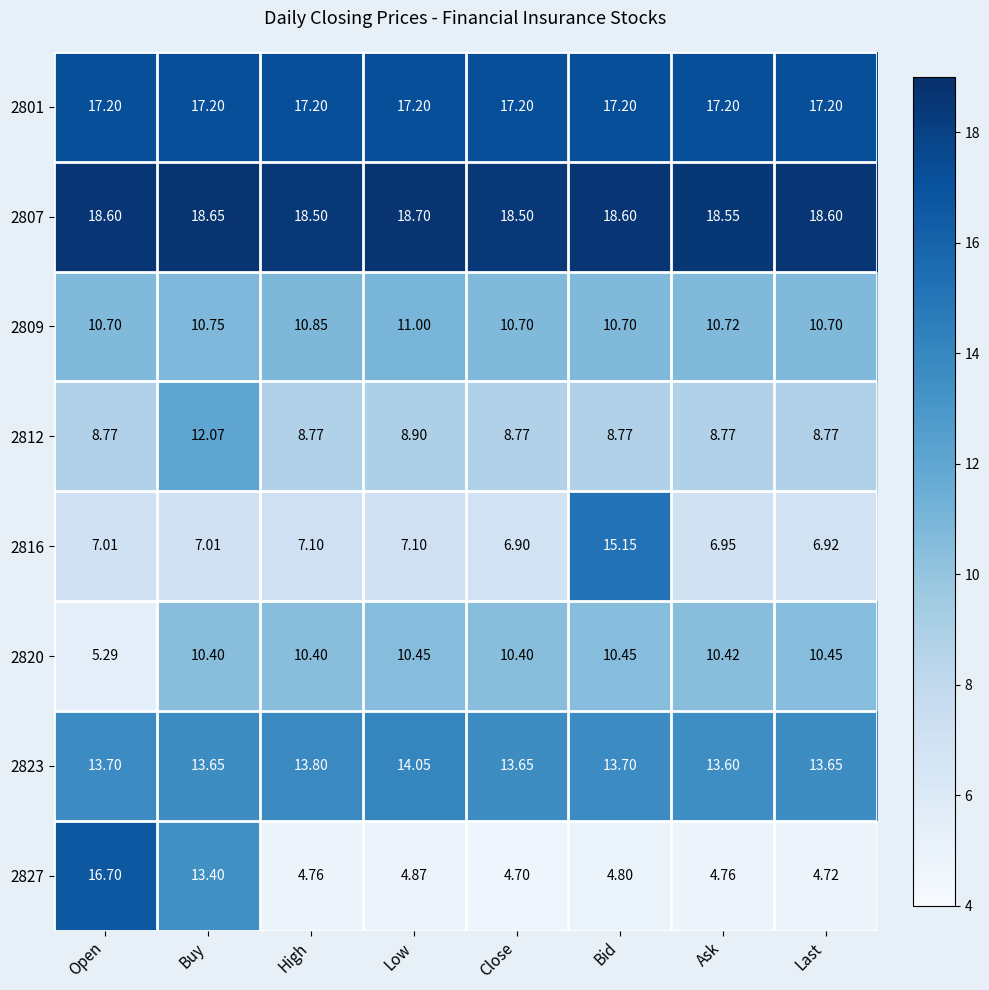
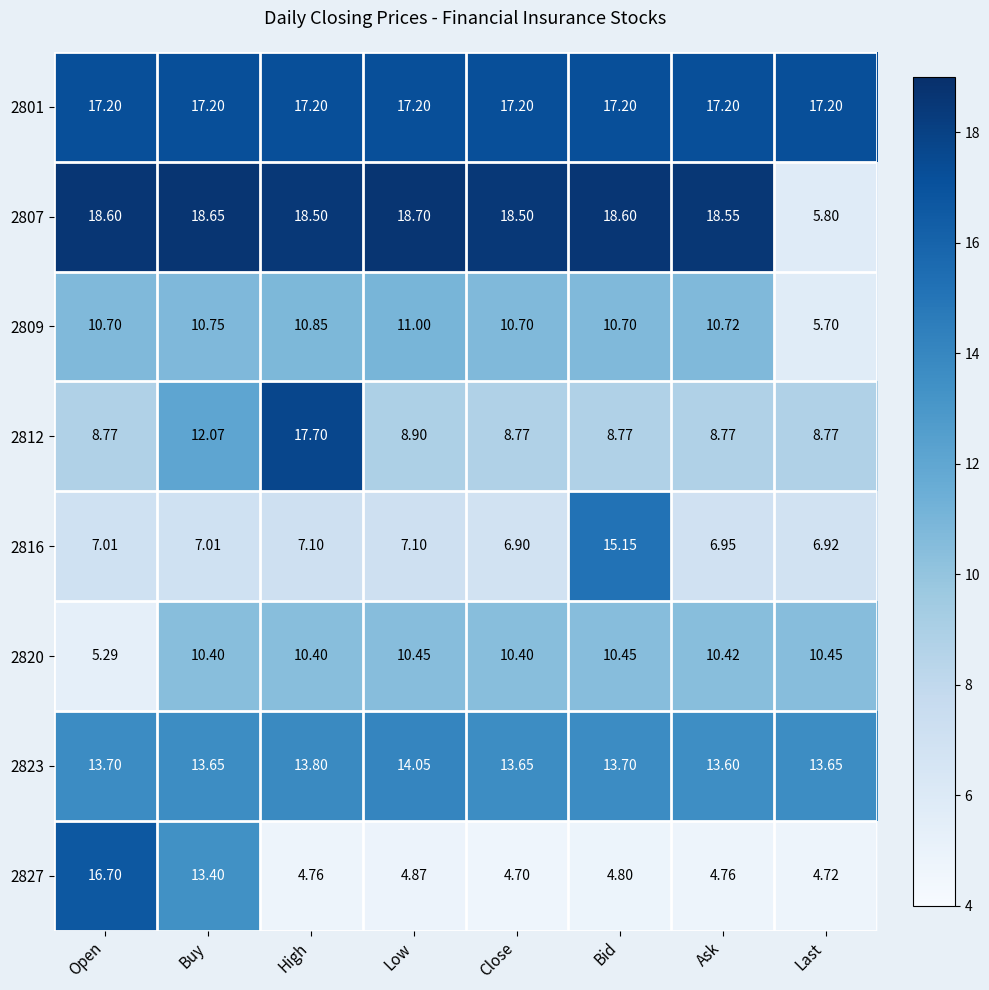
2807, Last: 18.60 -> 5.80
2809, Last: 10.70 -> 5.70
2812, High: 8.77 -> 17.70
